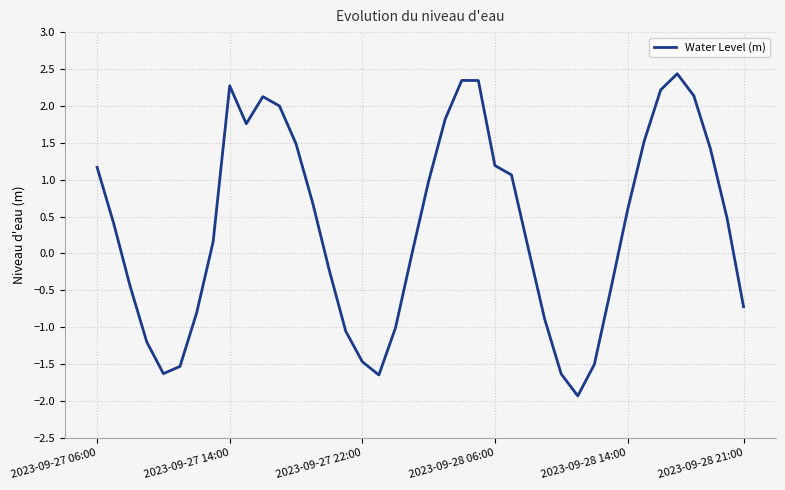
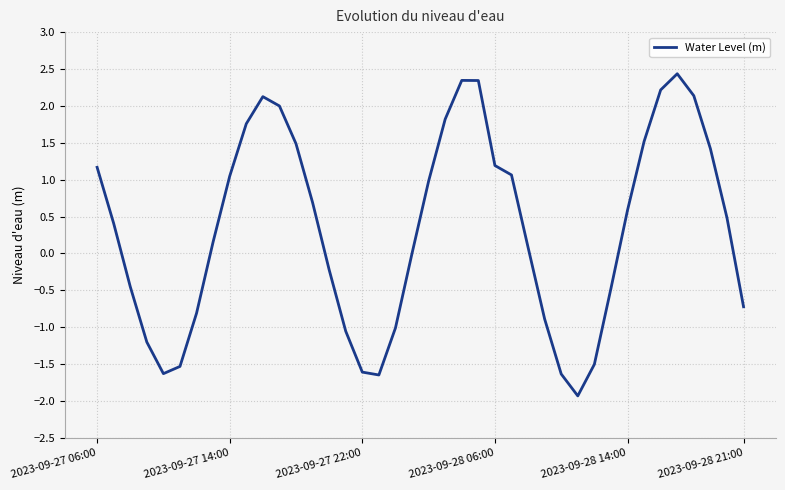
2023-09-27 14:00: 2.3 -> 1.0
2023-09-27 22:00: -1.5 -> -1.6
